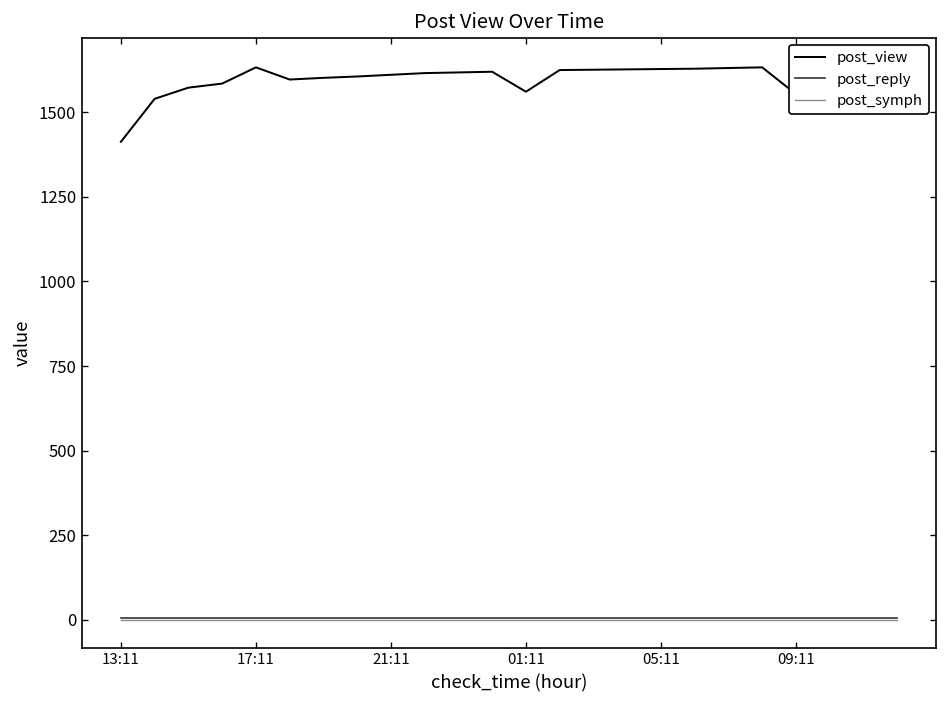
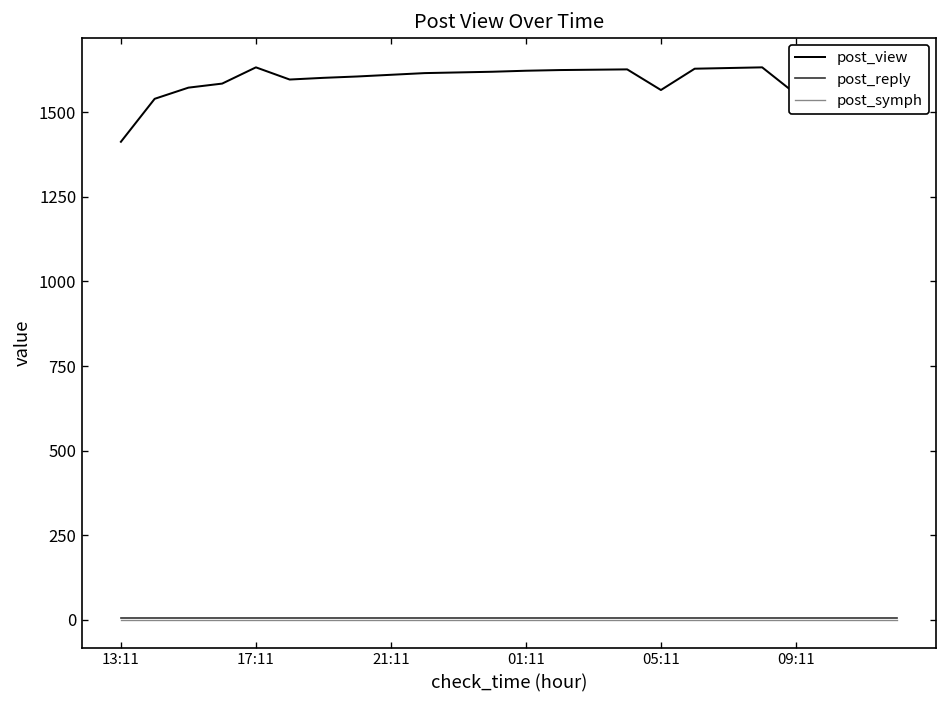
post_view, 01:11: 1560 -> 1620
post_view, 05:11: 1630 -> 1570
